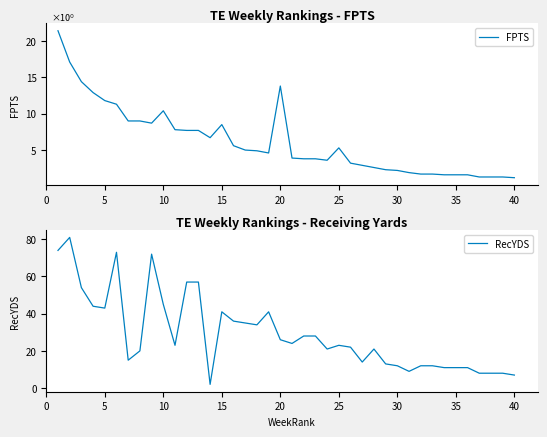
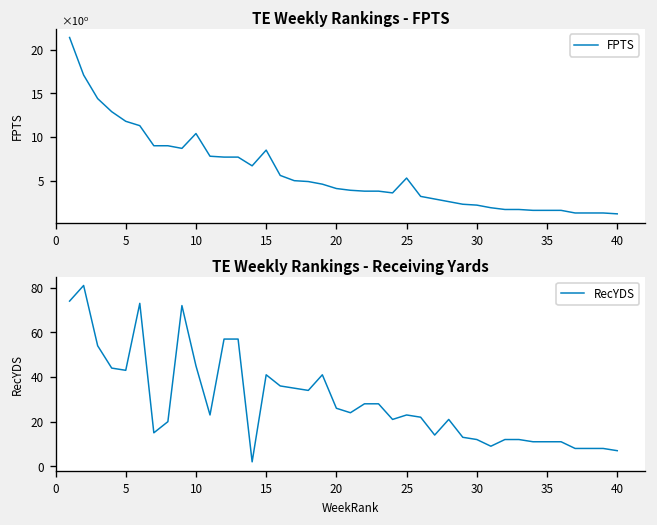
TE Weekly Rankings - FPTS, 20: 14 -> 4
